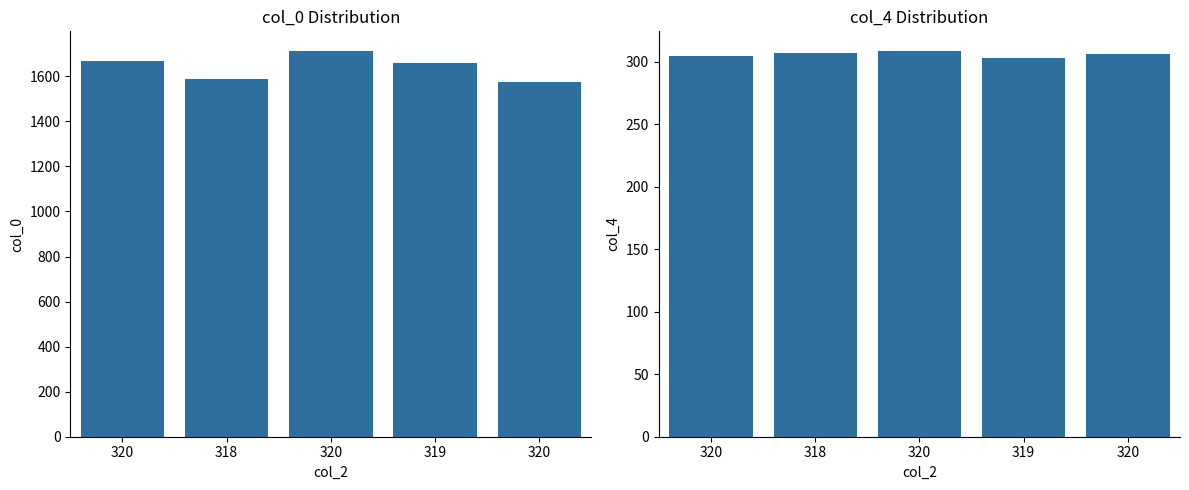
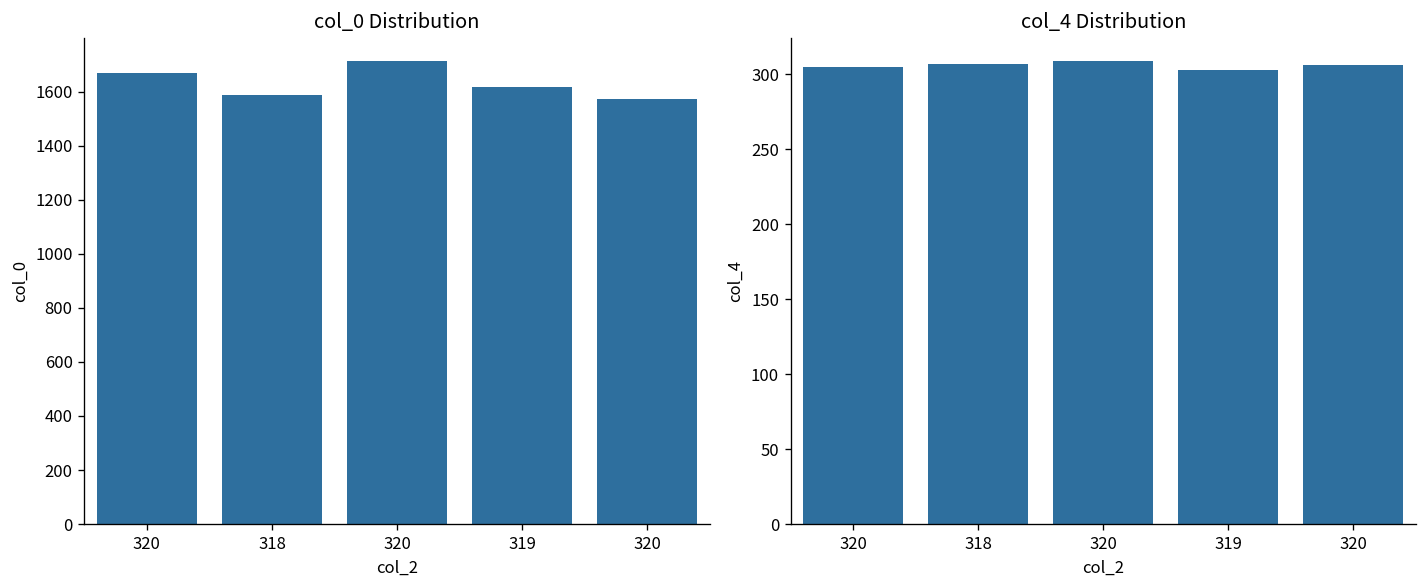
col_0 Distribution, 319: 1660 -> 1620
